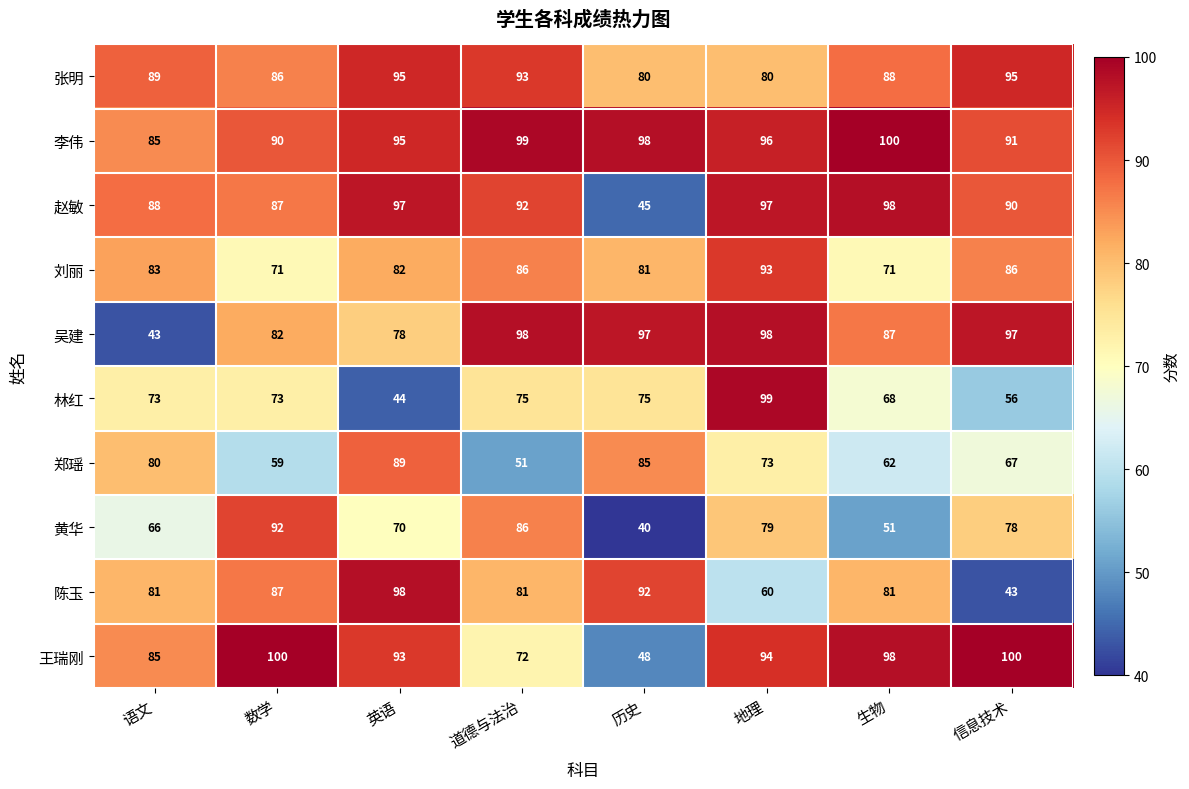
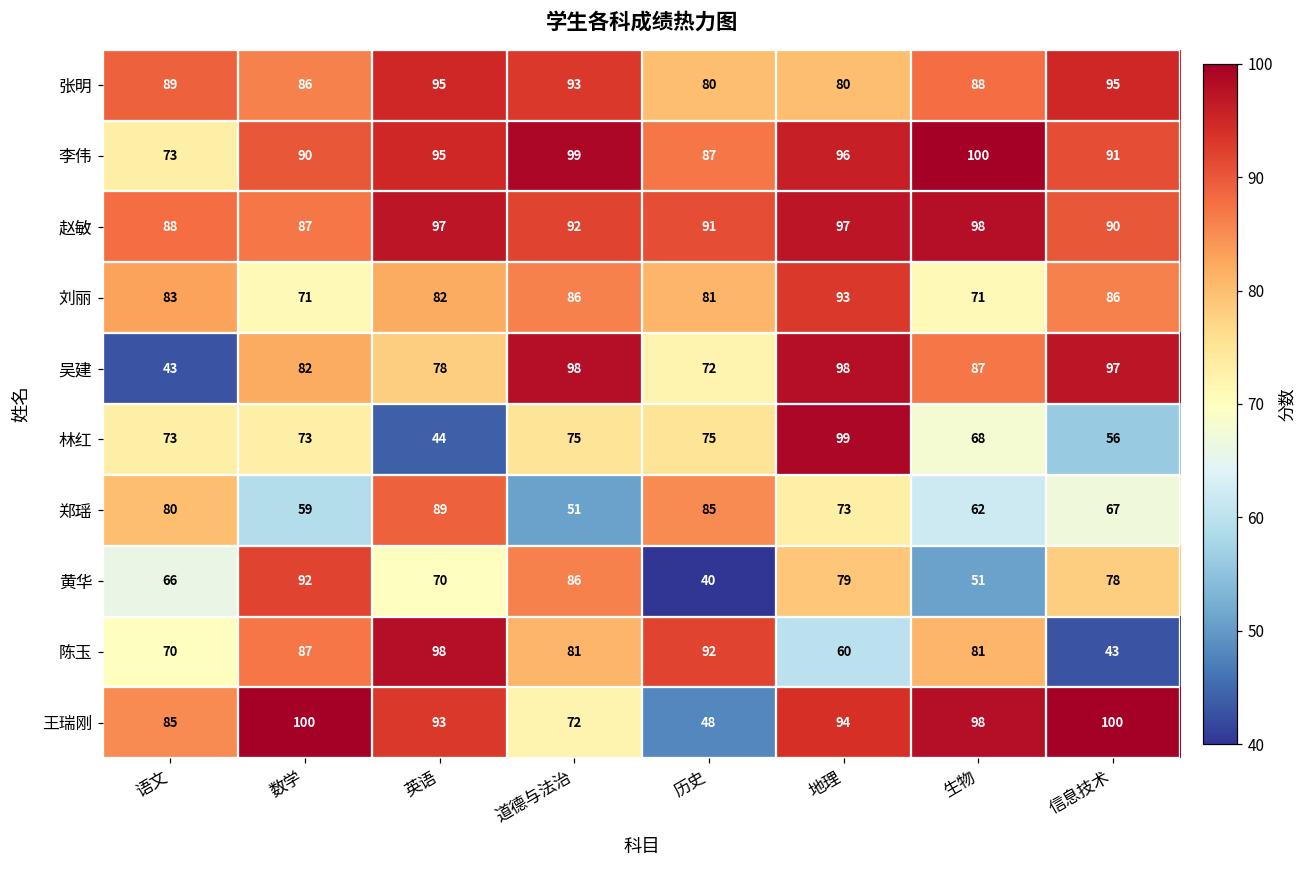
李伟, 语文: 85 -> 73
李伟, 历史: 98 -> 87
赵敏, 历史: 45 -> 91
吴建, 历史: 97 -> 72
陈玉, 语文: 81 -> 70
